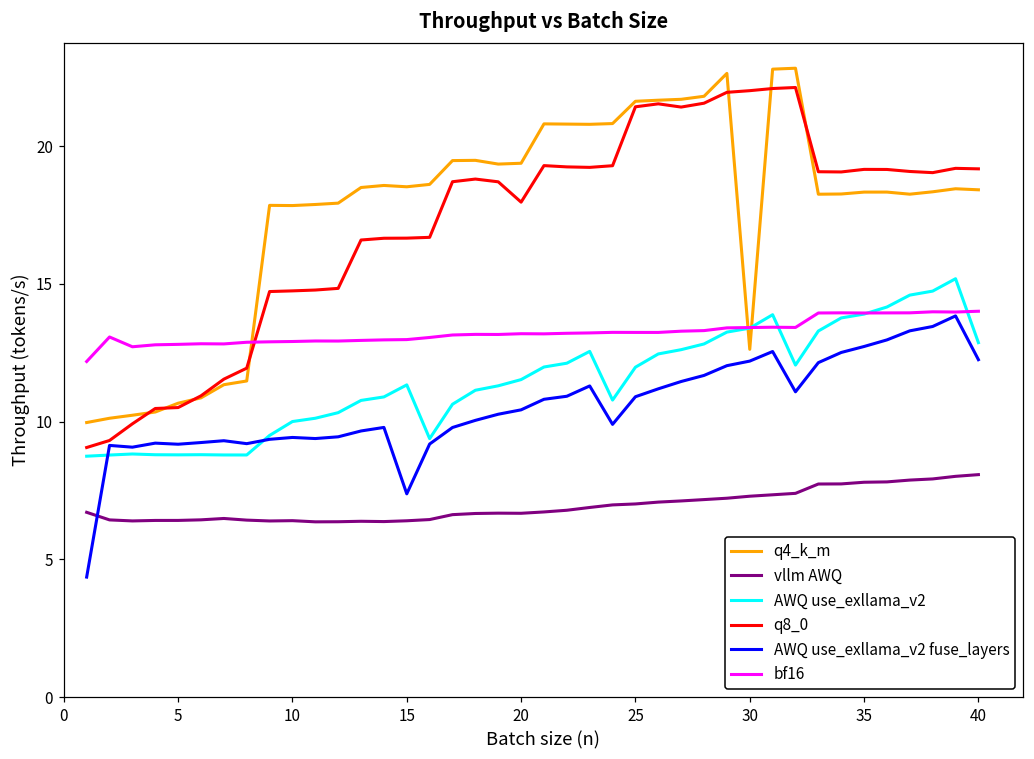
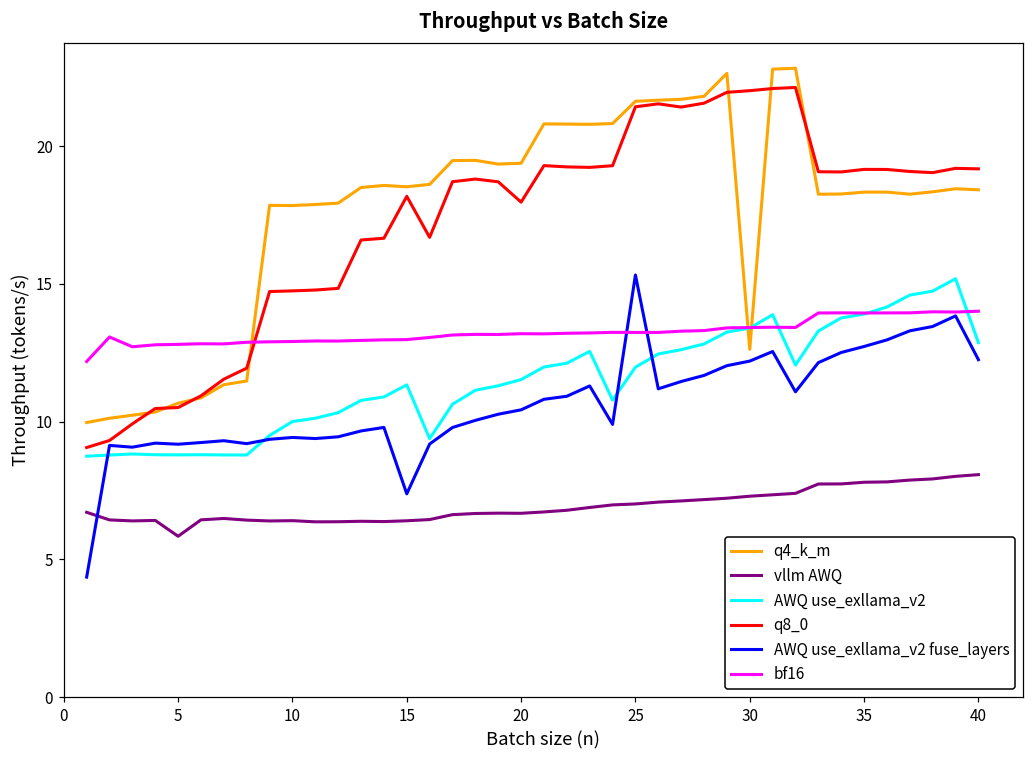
vllm AWQ, 5: 6.4 -> 5.8
q8_0, 15: 16.7 -> 18.2
AWQ use_exllama_v2 fuse_layers, 25: 10.9 -> 15.3
